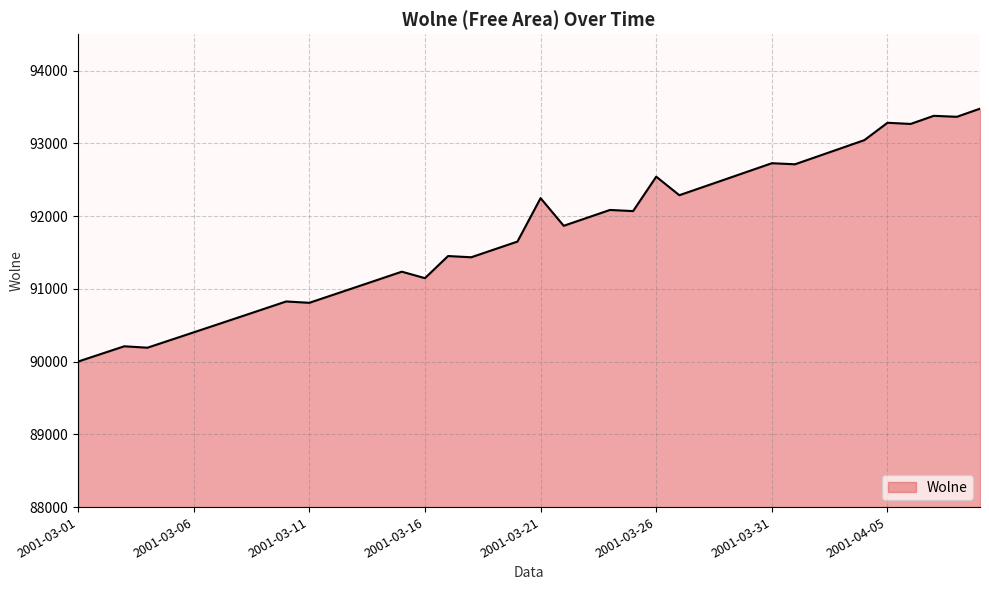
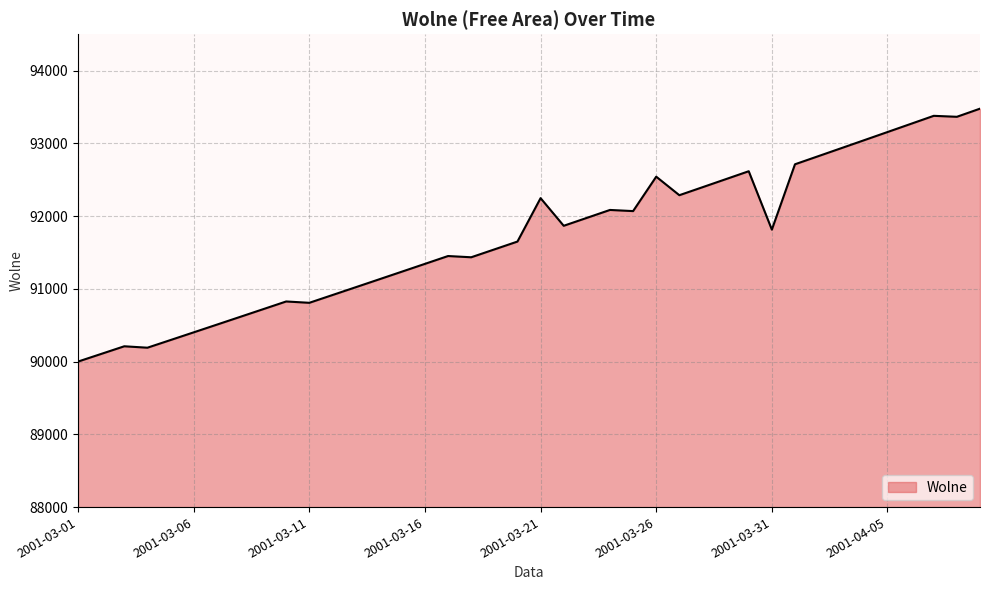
2001-03-16: 91100 -> 91300
2001-03-31: 92700 -> 91800
2001-04-05: 93300 -> 93200
